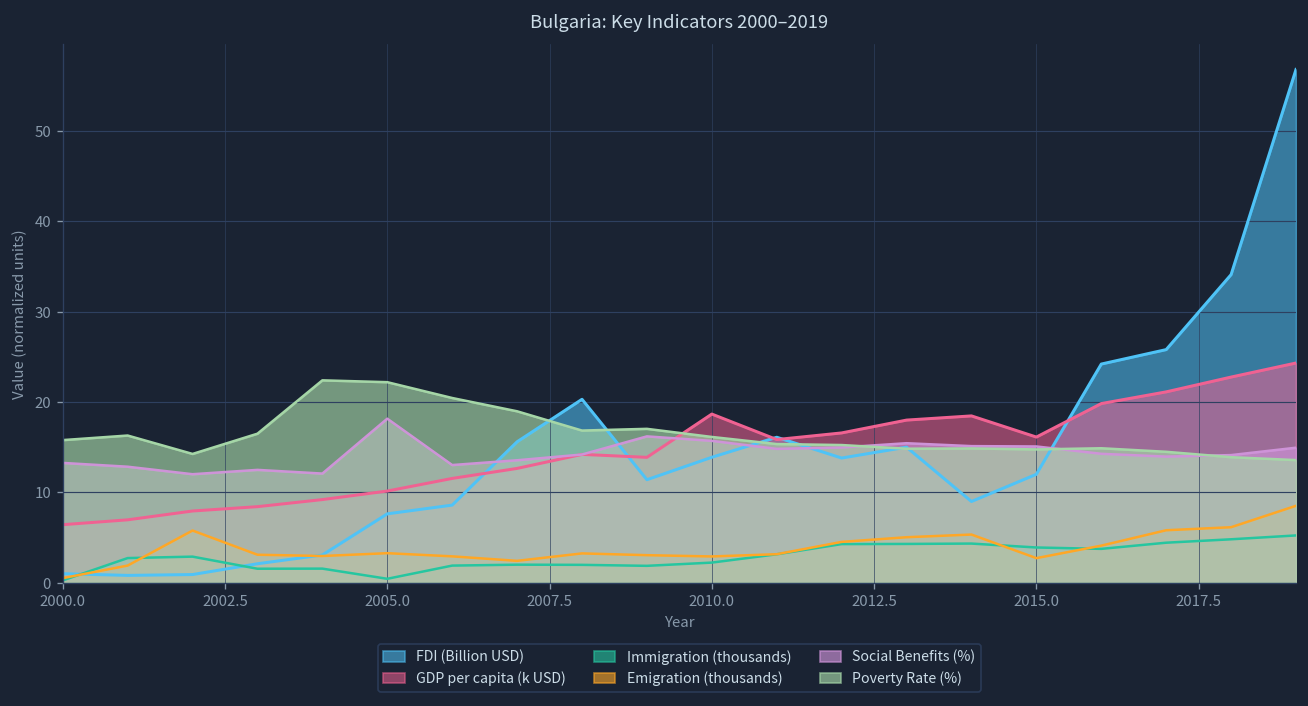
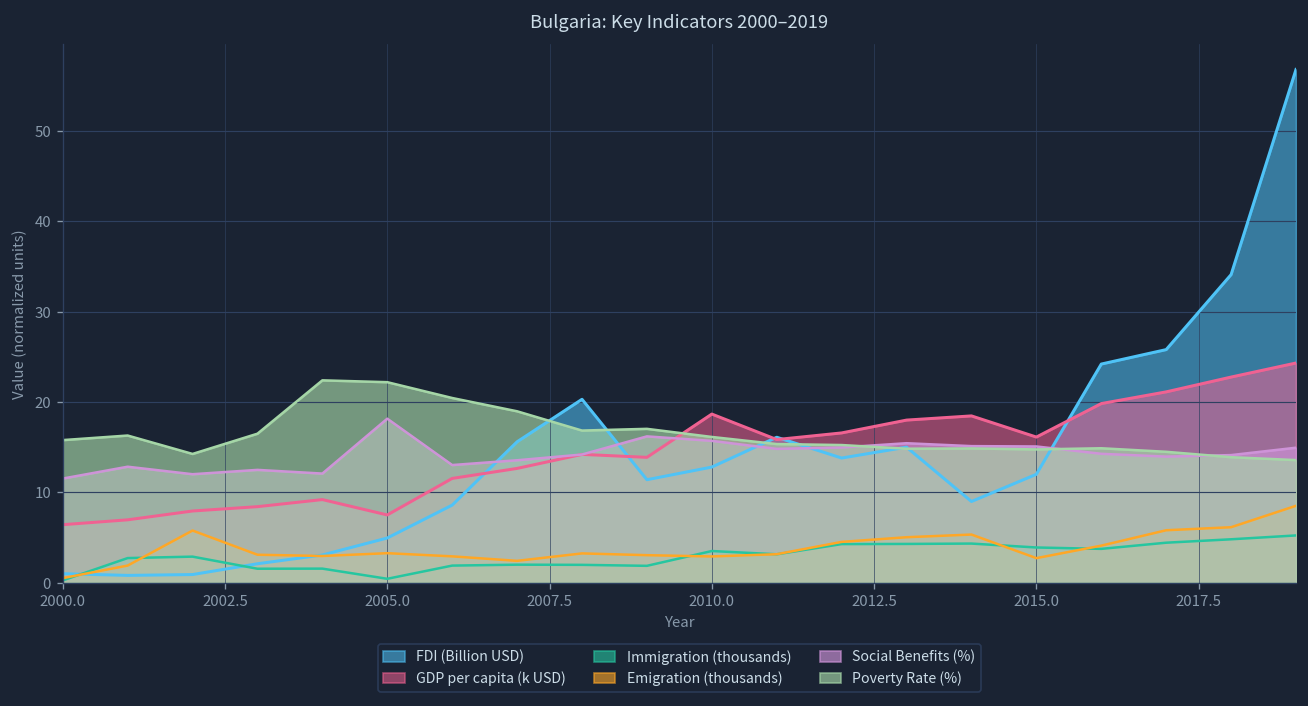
Social Benefits (%), 2000.0: 13 -> 12
FDI (Billion USD), 2005.0: 8 -> 5
GDP per capita (k USD), 2005.0: 10 -> 7
FDI (Billion USD), 2010.0: 14 -> 13
Immigration (thousands), 2010.0: 2 -> 4
